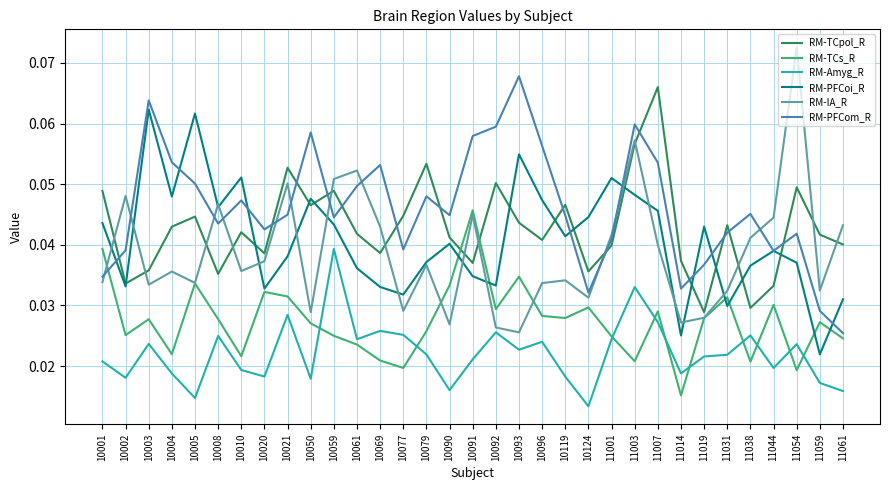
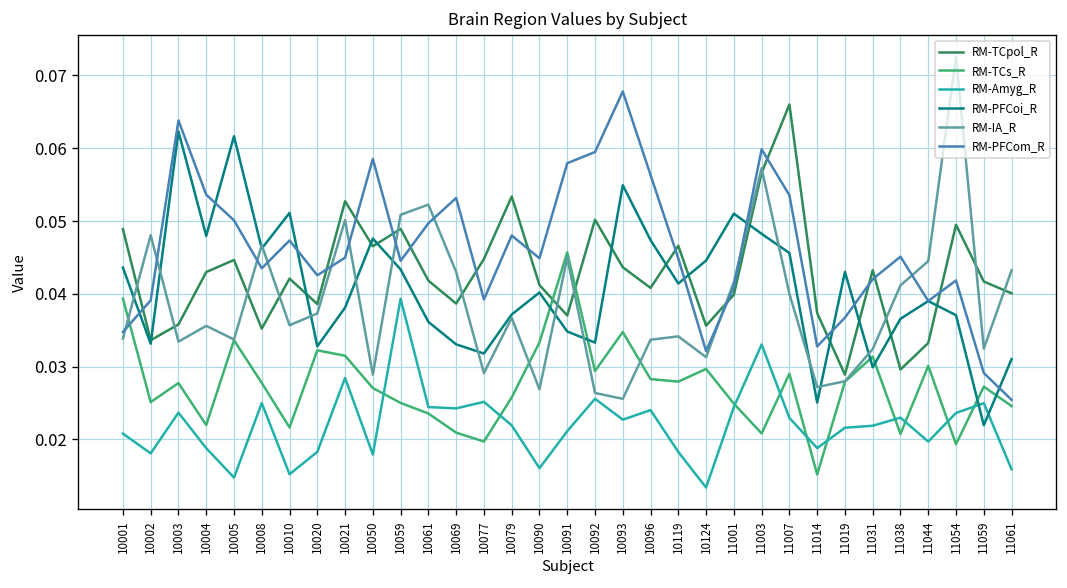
RM-Amyg_R, 10010: 0.019 -> 0.015
RM-Amyg_R, 10069: 0.026 -> 0.024
RM-Amyg_R, 11007: 0.027 -> 0.023
RM-Amyg_R, 11038: 0.025 -> 0.023
RM-Amyg_R, 11059: 0.017 -> 0.025
